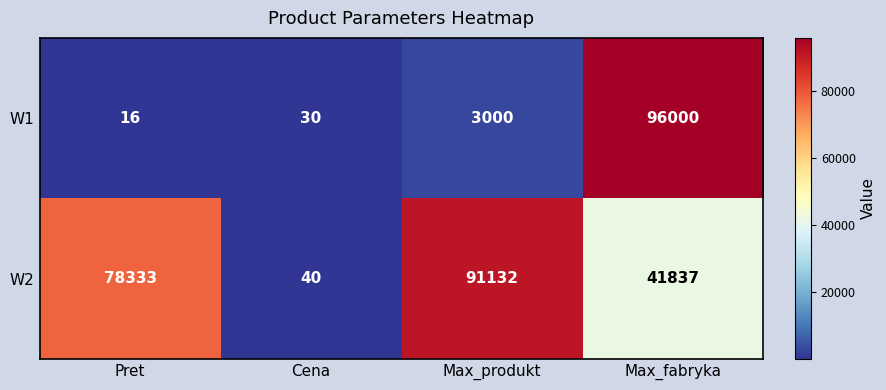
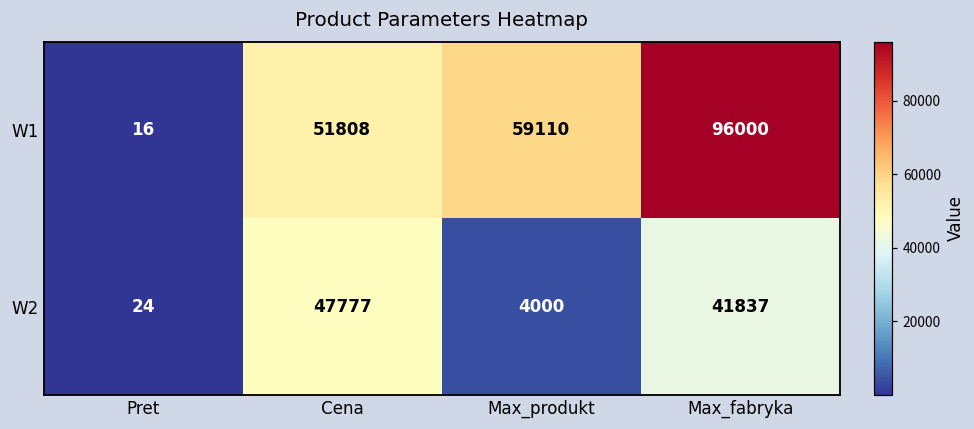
W1, Cena: 30 -> 51808
W1, Max_produkt: 3000 -> 59110
W2, Pret: 78333 -> 24
W2, Cena: 40 -> 47777
W2, Max_produkt: 91132 -> 4000
